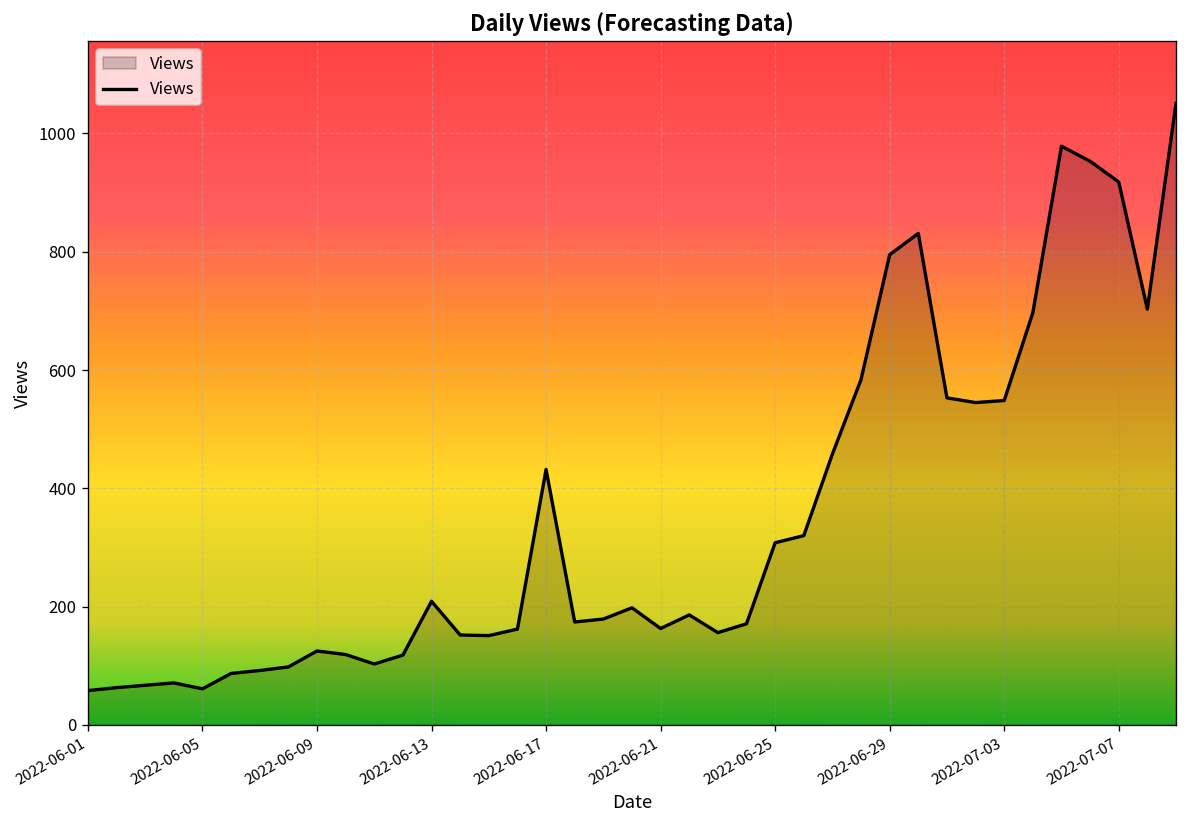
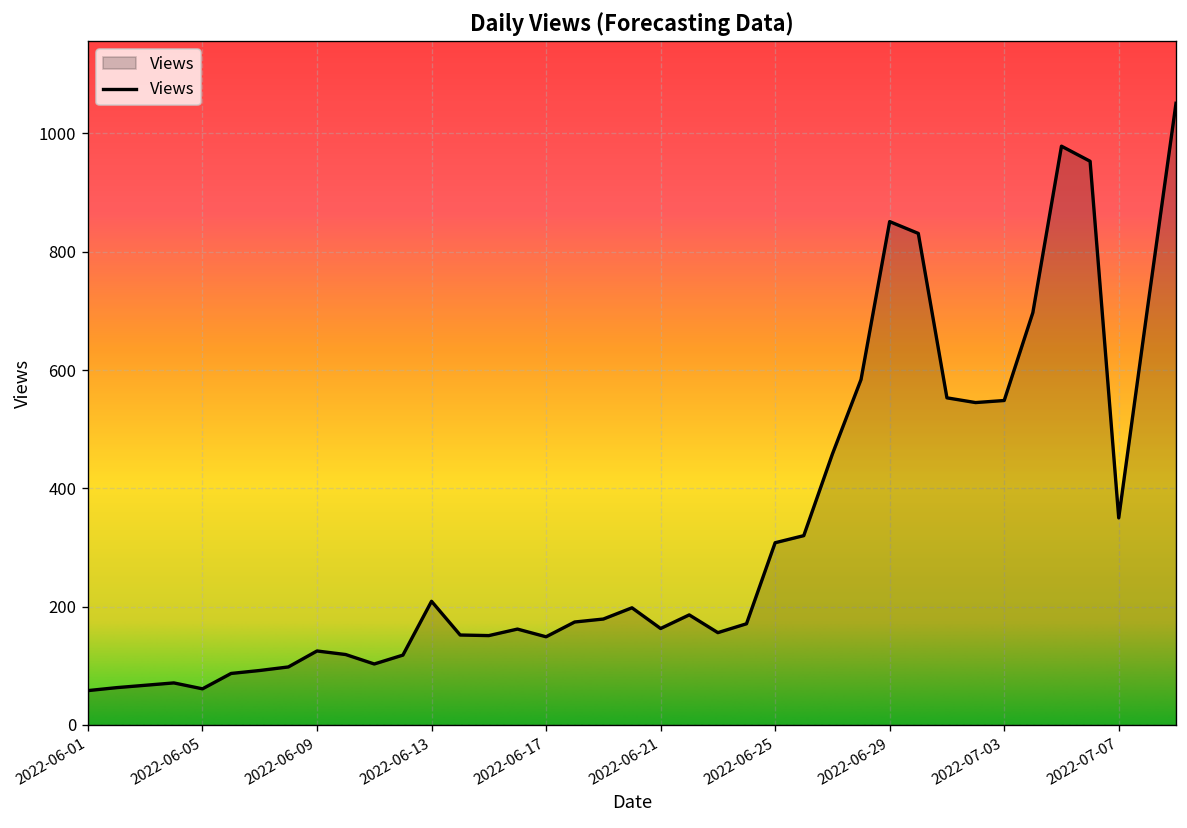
2022-06-17: 430 -> 150
2022-06-29: 800 -> 850
2022-07-07: 920 -> 350
